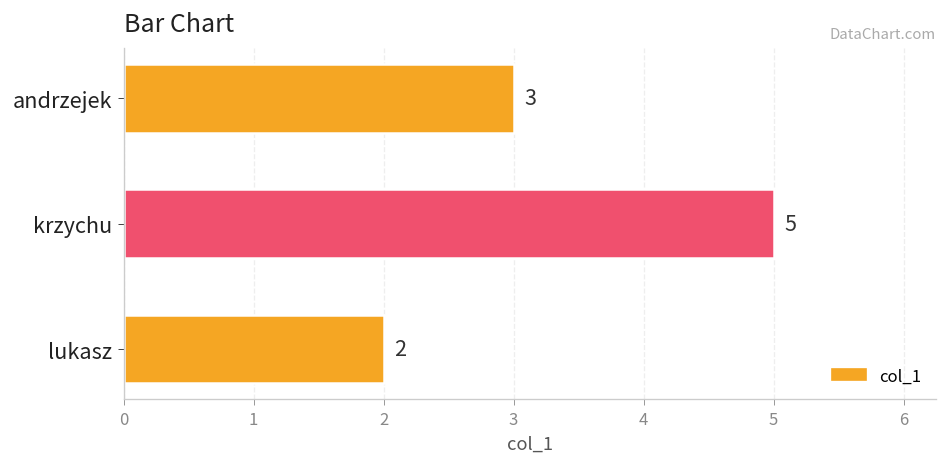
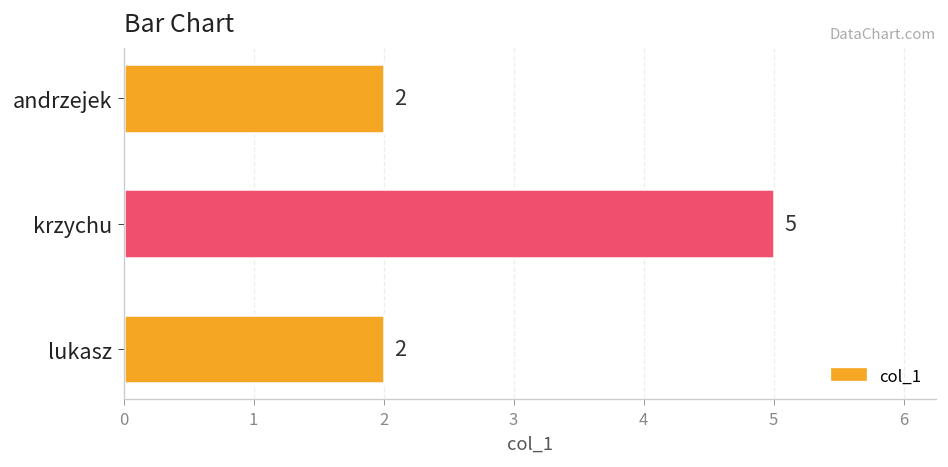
andrzejek: 3 -> 2
